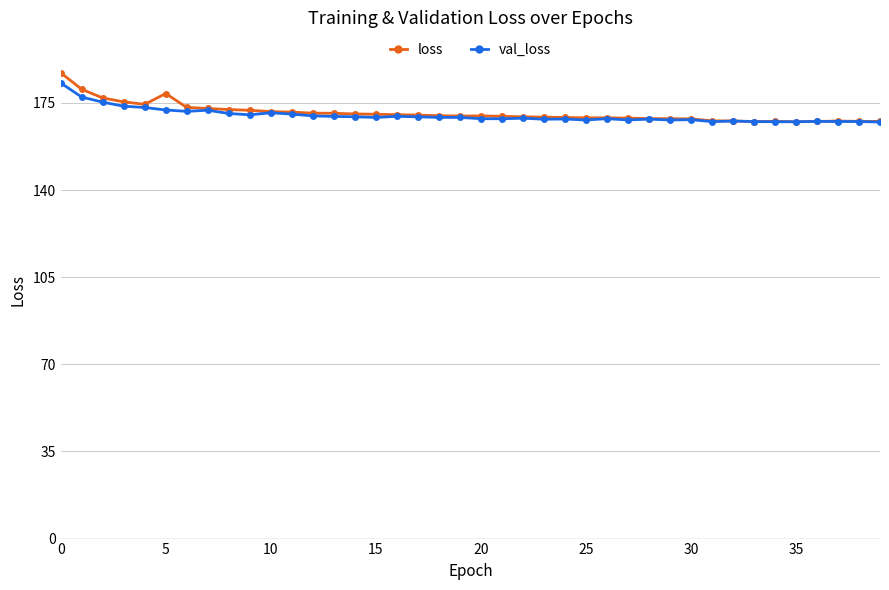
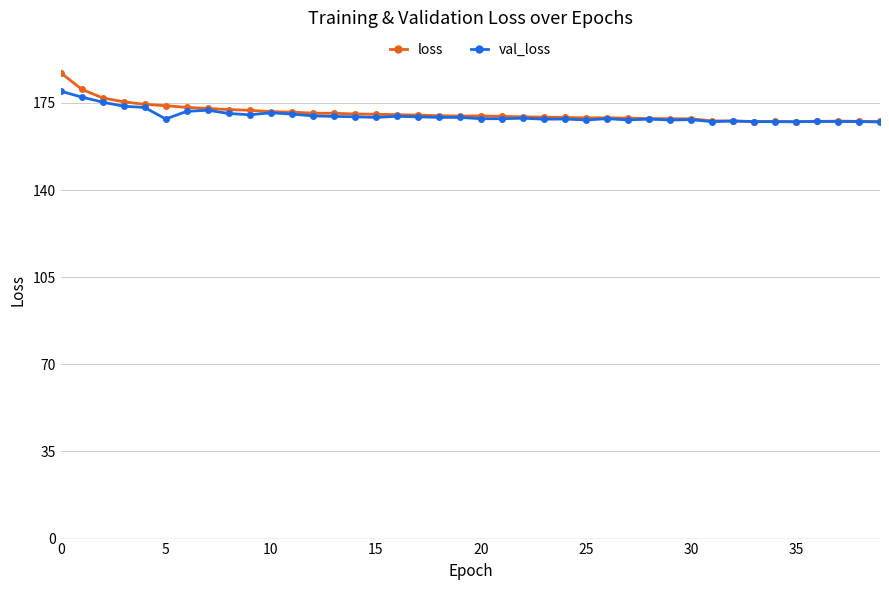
val_loss, 0: 183 -> 180
loss, 5: 179 -> 174
val_loss, 5: 172 -> 169
